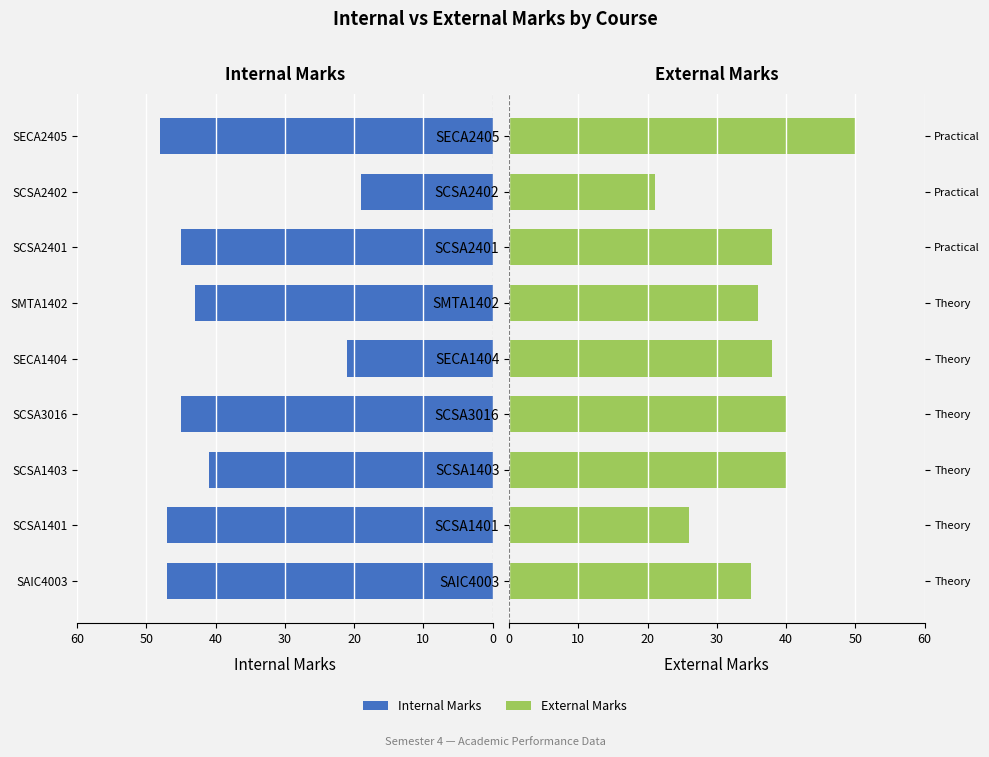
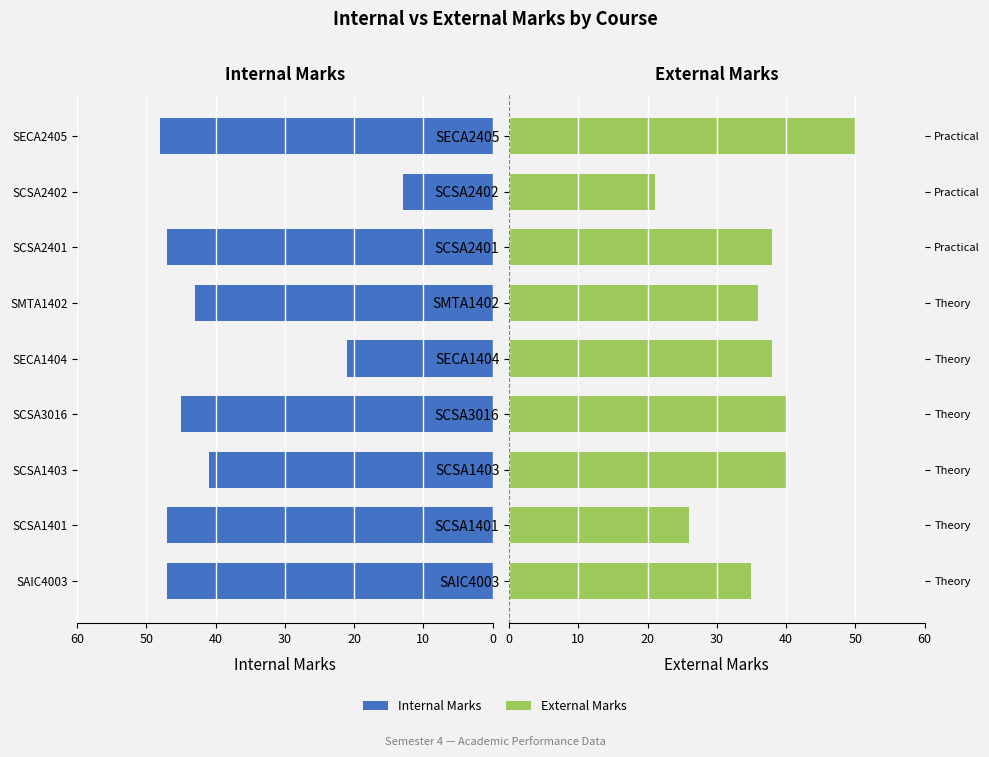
Internal Marks, SCSA2402: 19 -> 13
Internal Marks, SCSA2401: 45 -> 47
